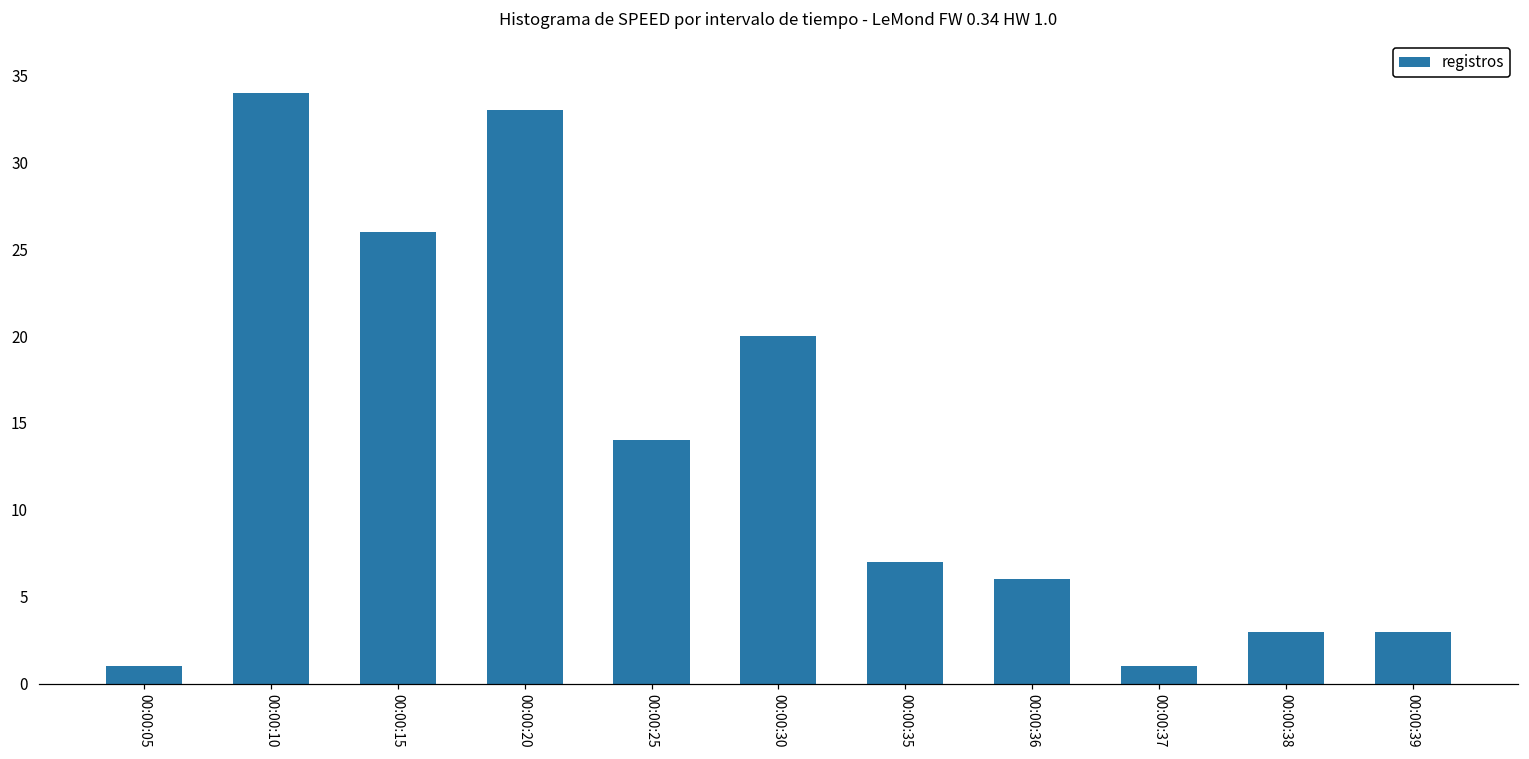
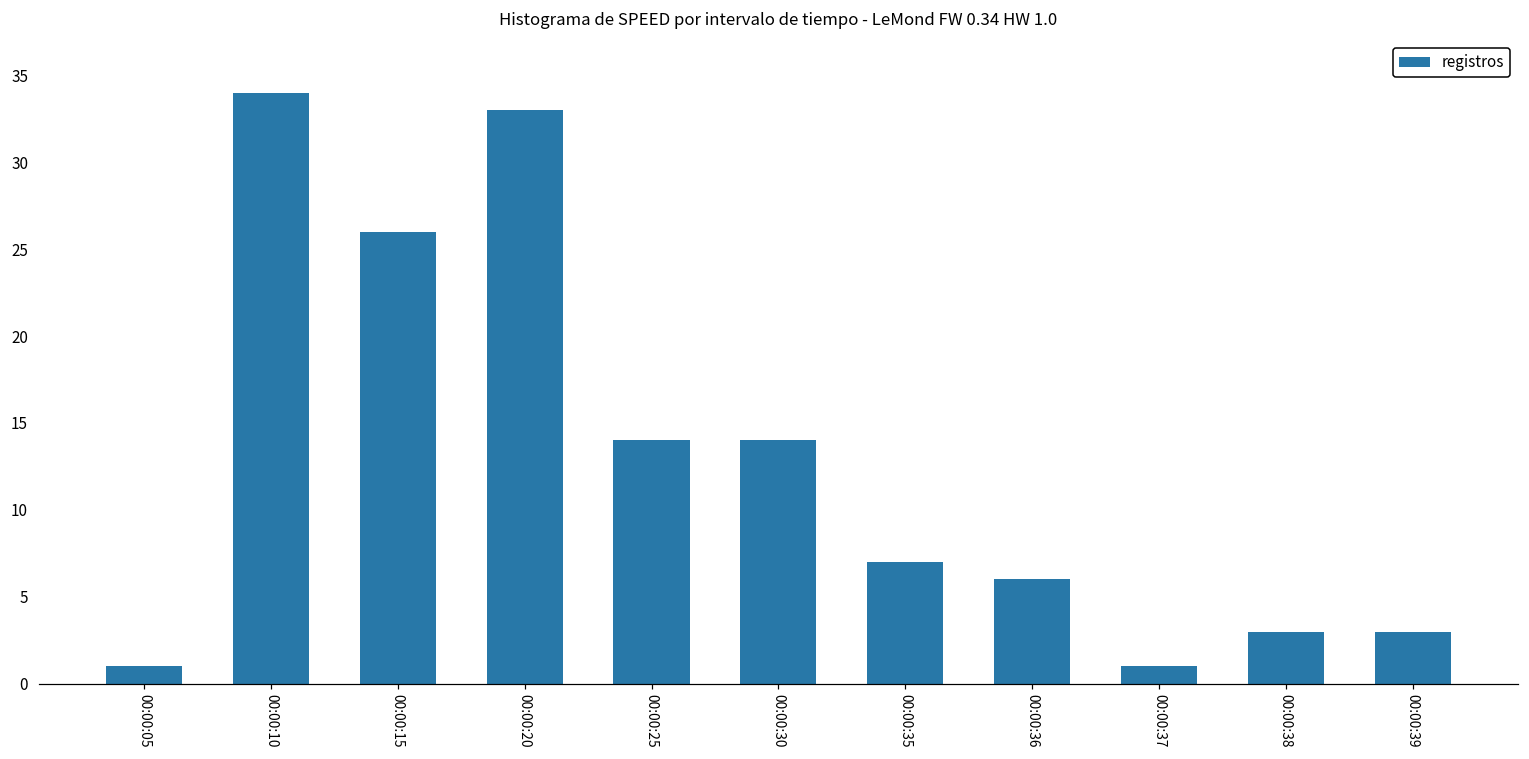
00:00:30: 20 -> 14
